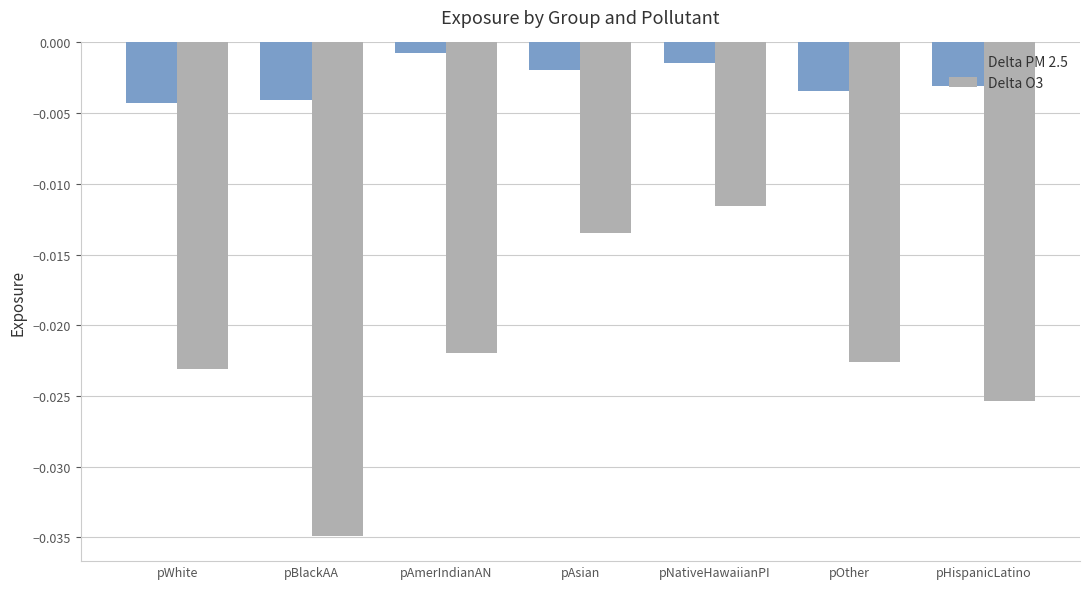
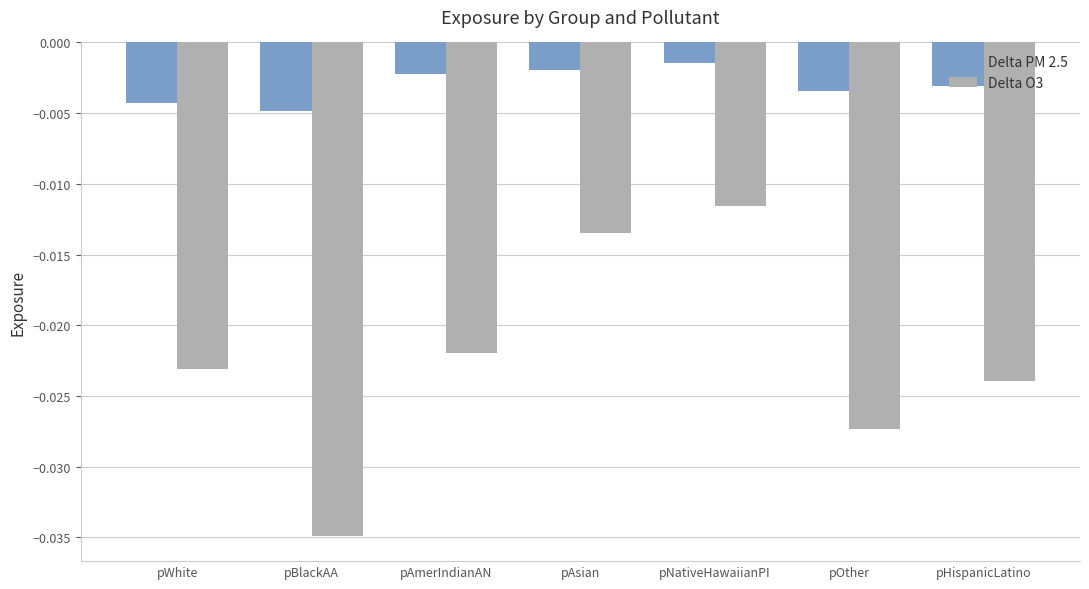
Delta PM 2.5, pBlackAA: -0.0041 -> -0.0048
Delta PM 2.5, pAmerIndianAN: -0.0007 -> -0.0023
Delta O3, pOther: -0.0226 -> -0.0273
Delta O3, pHispanicLatino: -0.0254 -> -0.0240
